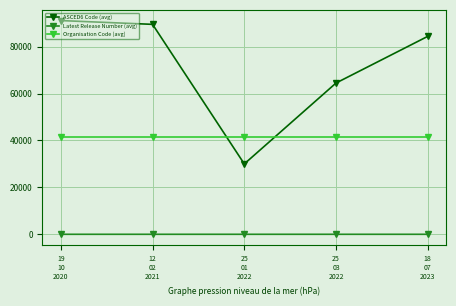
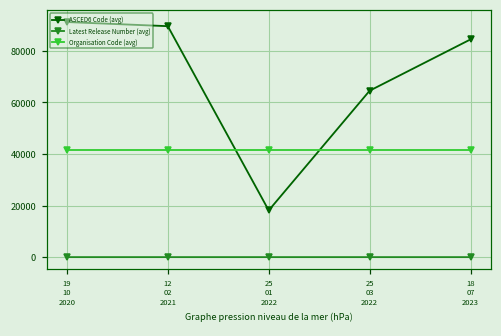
ASCED6 Code (avg), 25 01 2022: 30000 -> 18000
